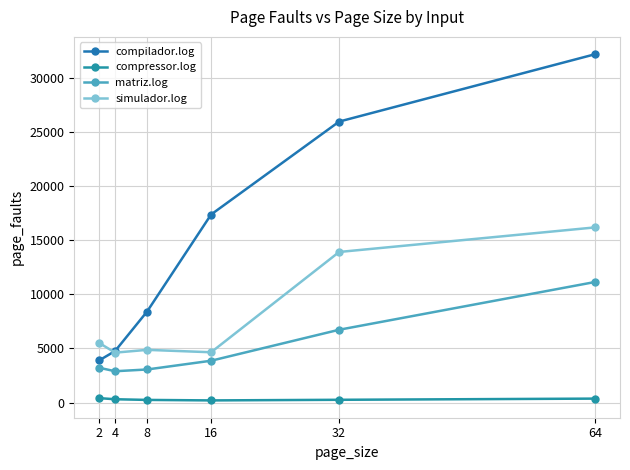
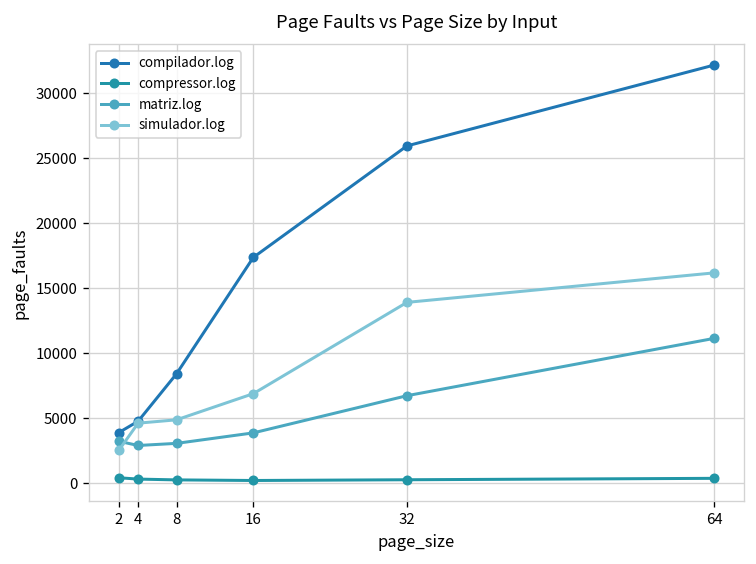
simulador.log, 2: 5500 -> 2500
simulador.log, 16: 4700 -> 6900
